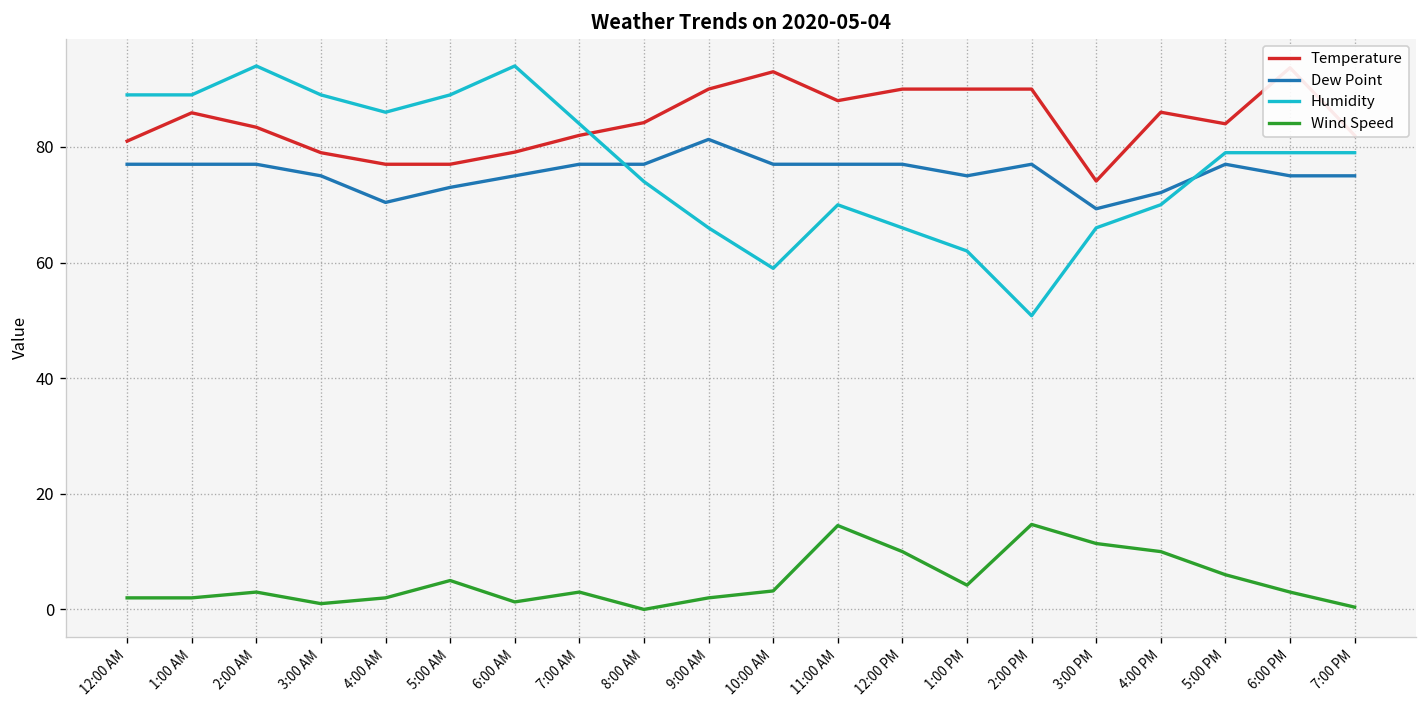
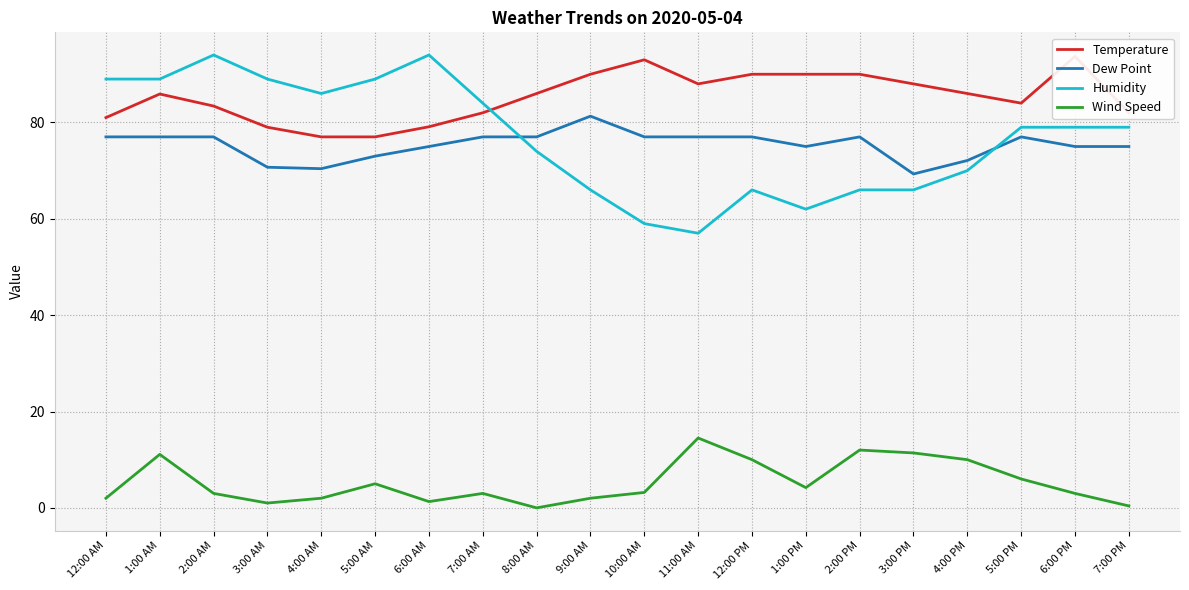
Wind Speed, 1:00 AM: 2 -> 11
Dew Point, 3:00 AM: 75 -> 71
Temperature, 8:00 AM: 84 -> 86
Humidity, 11:00 AM: 70 -> 57
Humidity, 2:00 PM: 51 -> 66
Wind Speed, 2:00 PM: 15 -> 12
Temperature, 3:00 PM: 74 -> 88
